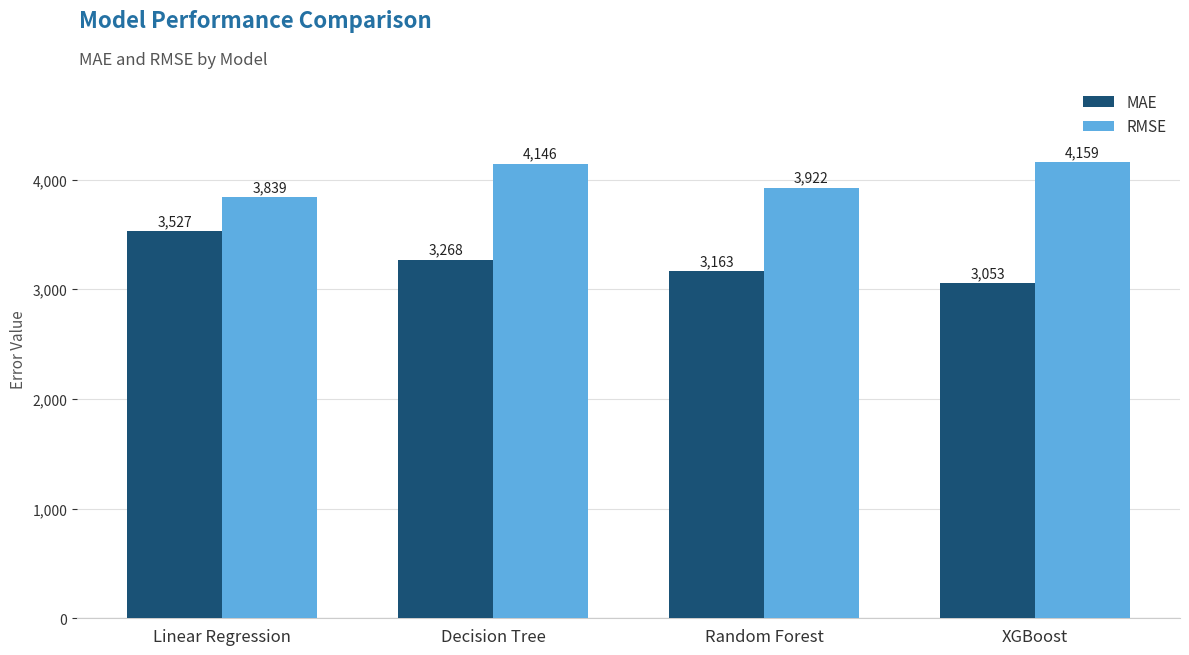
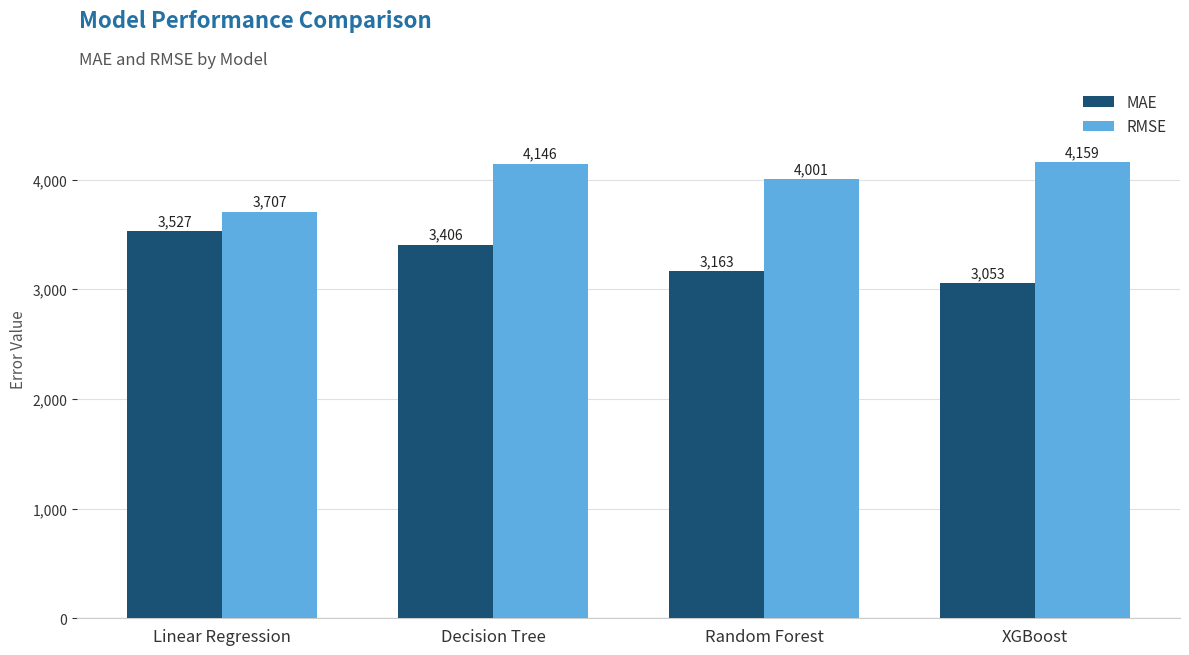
RMSE, Linear Regression: 3,839 -> 3,707
MAE, Decision Tree: 3,268 -> 3,406
RMSE, Random Forest: 3,922 -> 4,001
